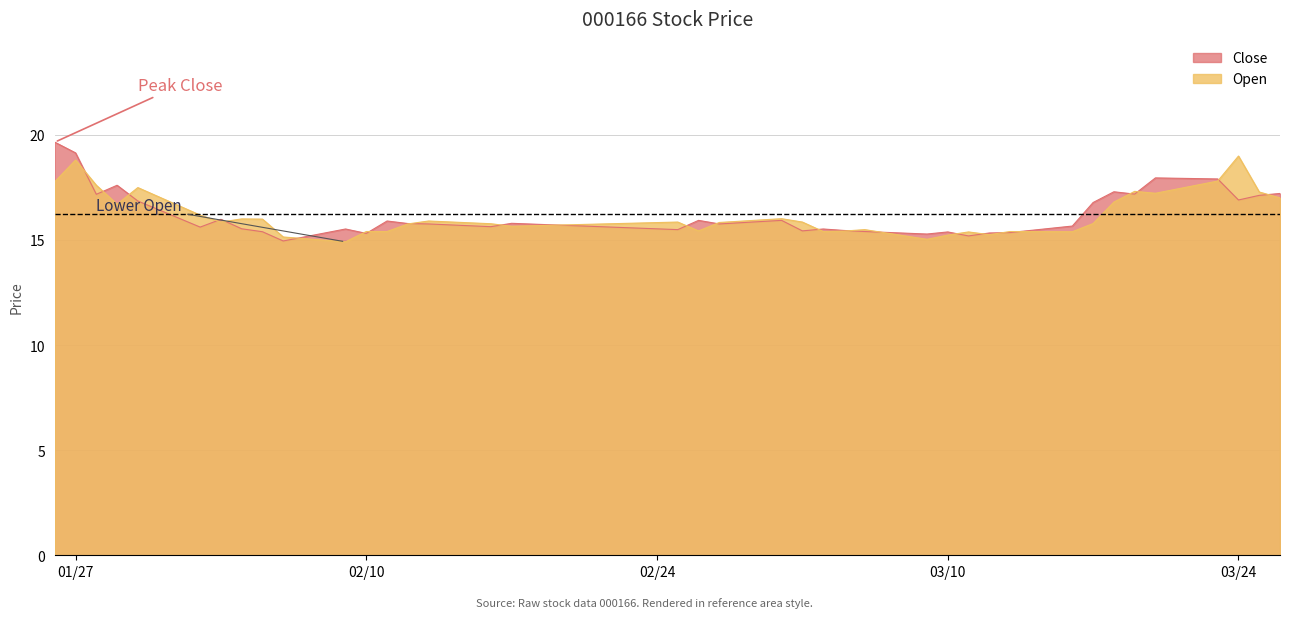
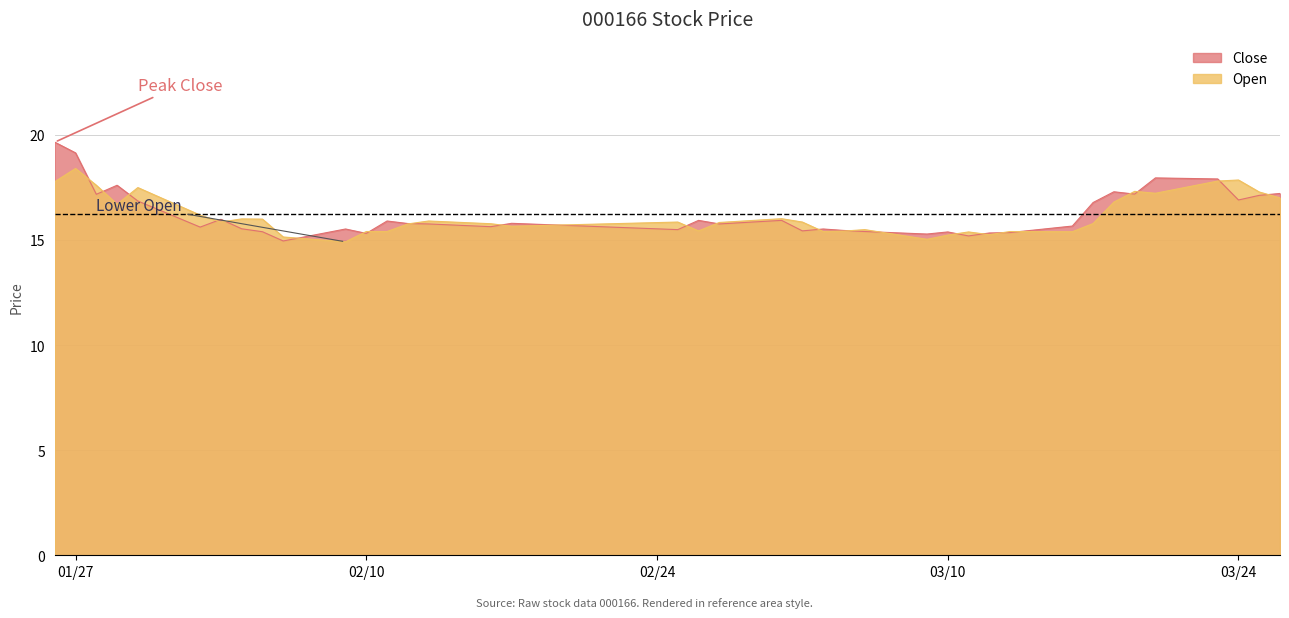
Open, 01/27: 18.8 -> 18.4
Open, 03/24: 19.0 -> 17.9
